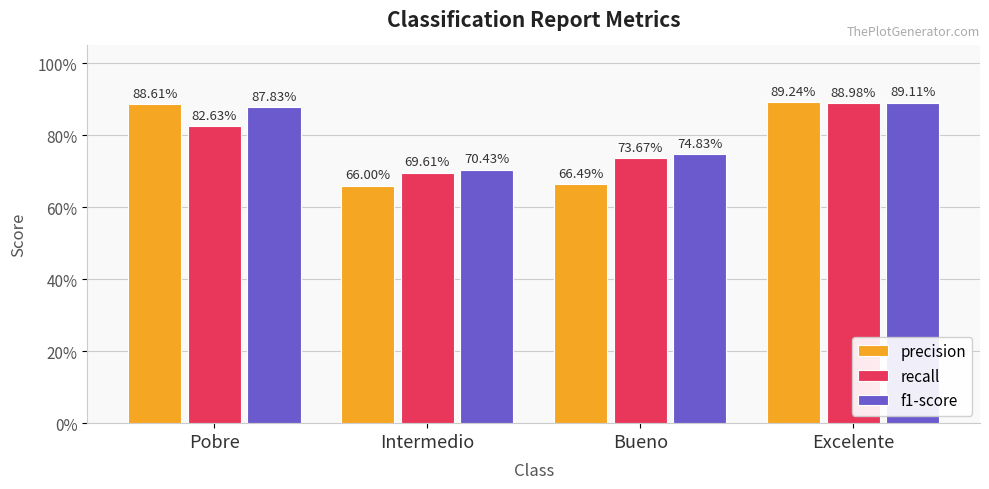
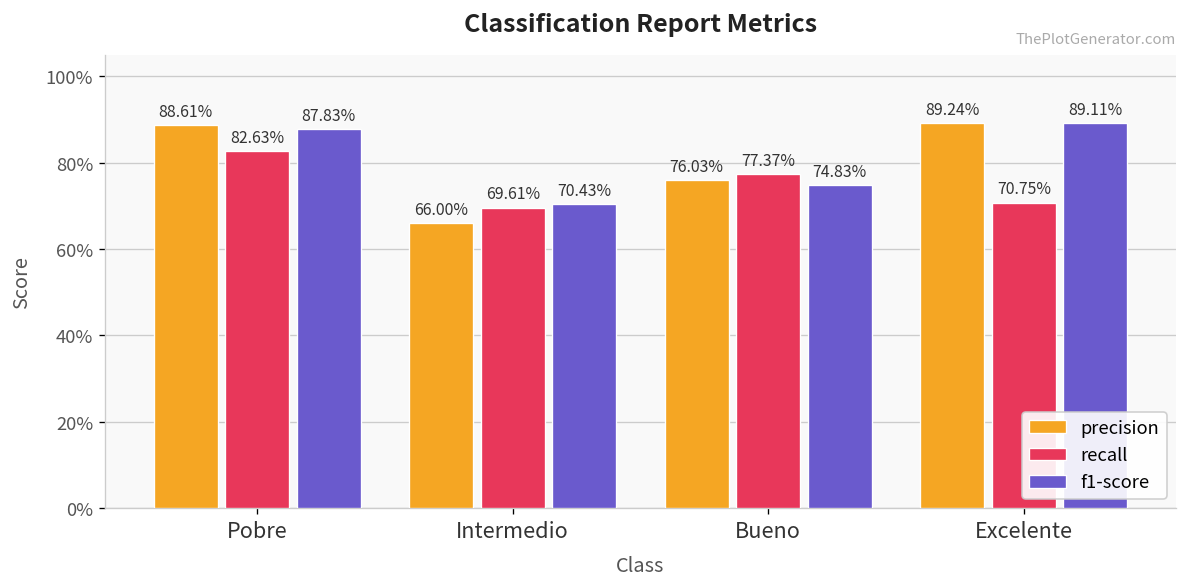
precision, Bueno: 66.49% -> 76.03%
recall, Bueno: 73.67% -> 77.37%
recall, Excelente: 88.98% -> 70.75%
